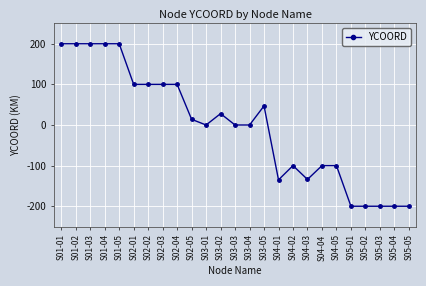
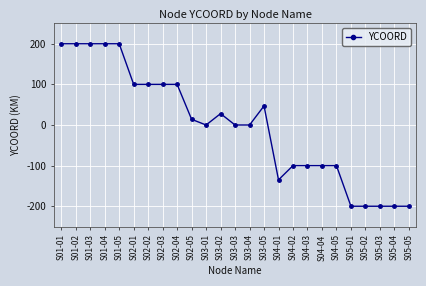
S04-03: -130 -> -100
